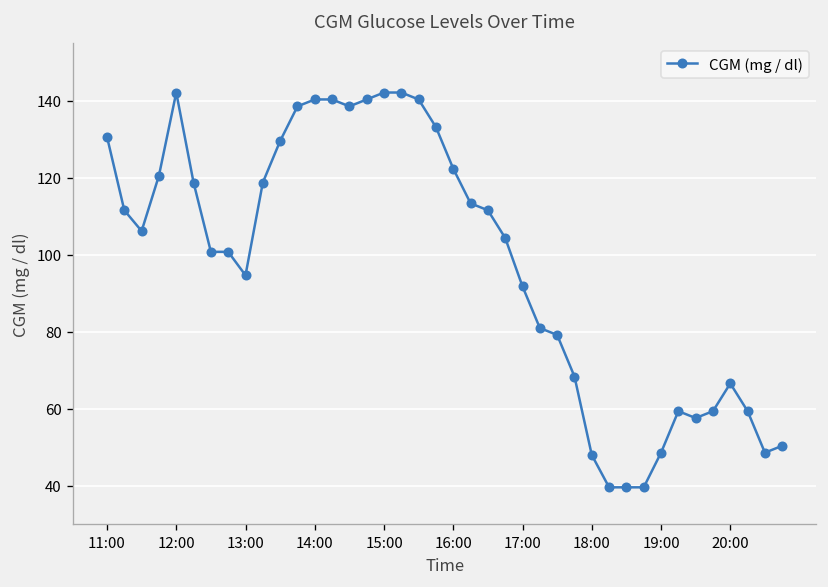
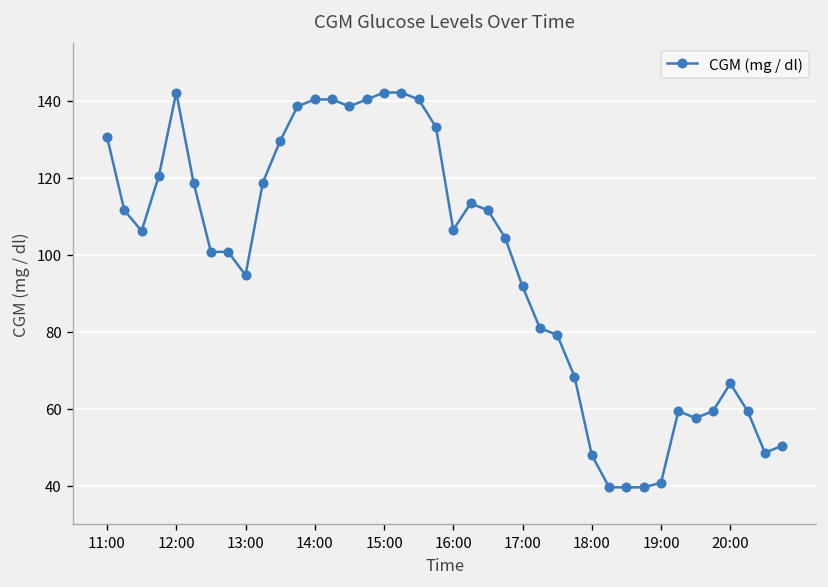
16:00: 122 -> 107
19:00: 49 -> 41
